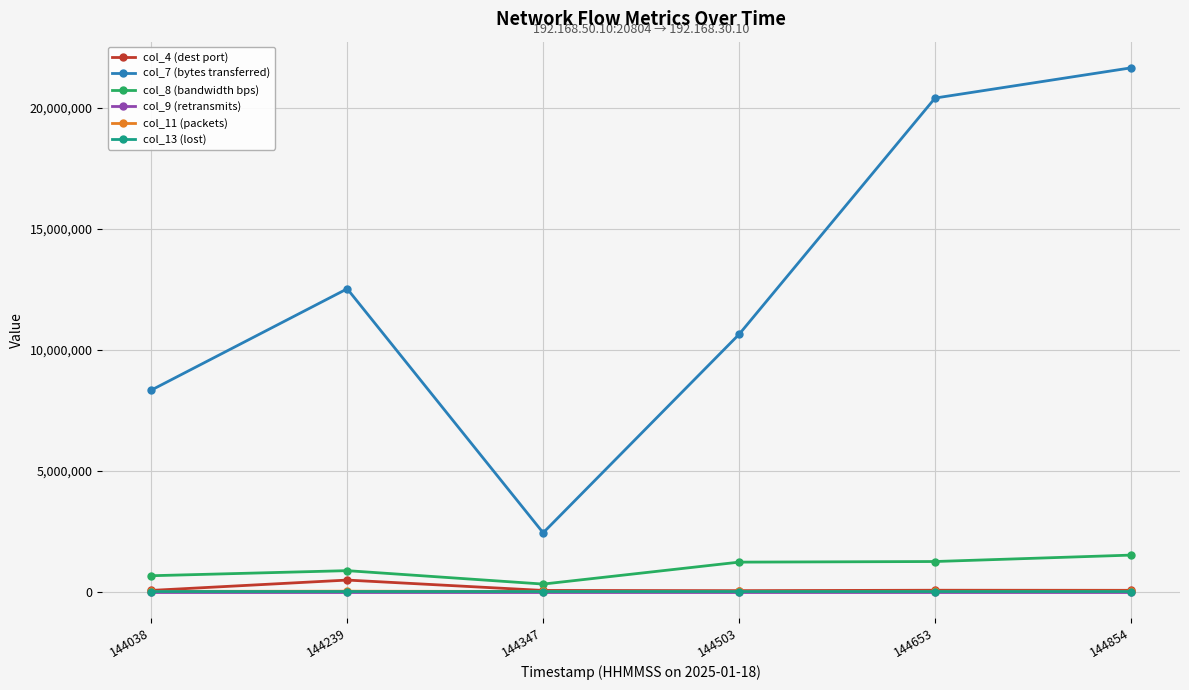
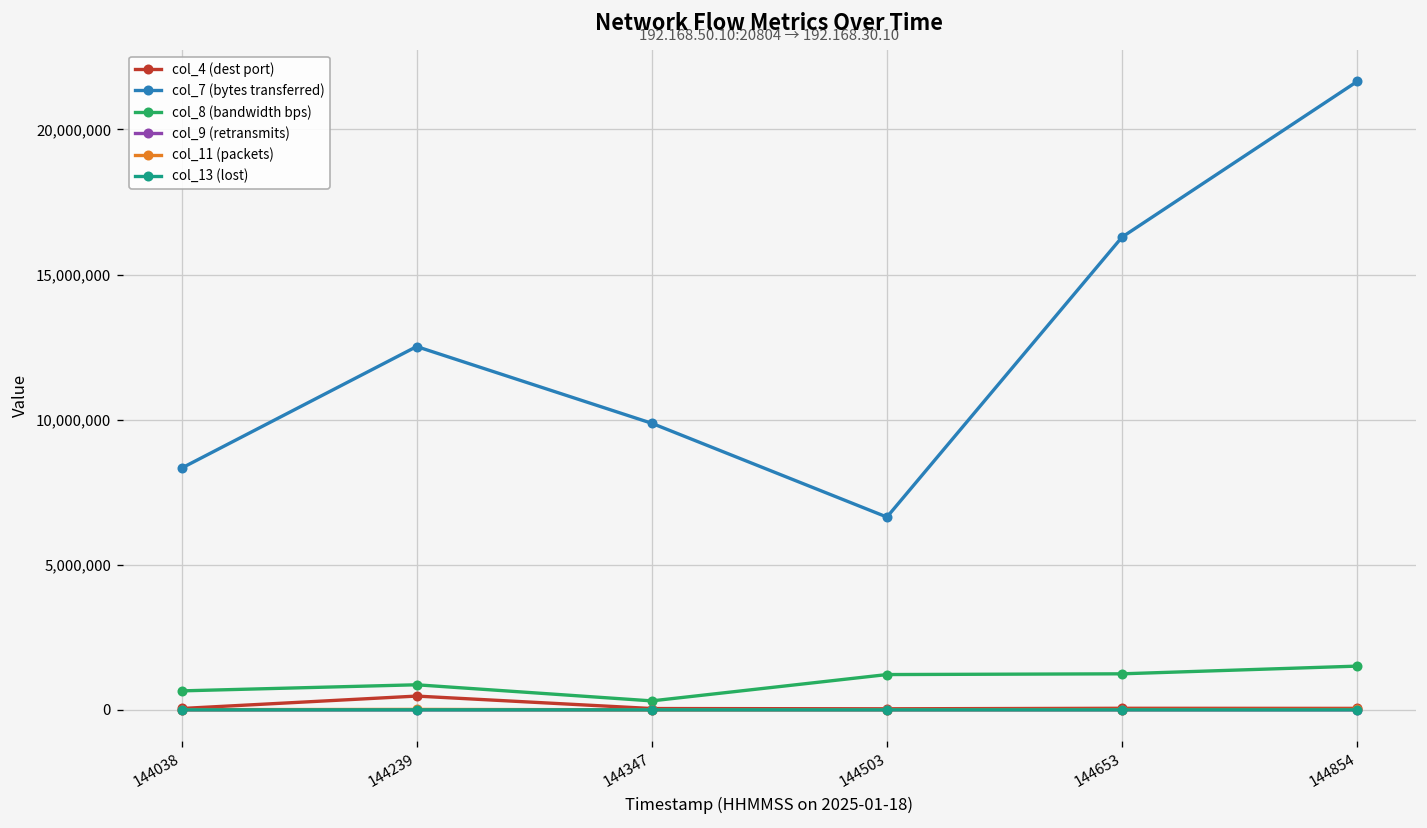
col_7 (bytes transferred), 144347: 2,400,000 -> 9,900,000
col_7 (bytes transferred), 144503: 10,600,000 -> 6,600,000
col_7 (bytes transferred), 144653: 20,400,000 -> 16,300,000
